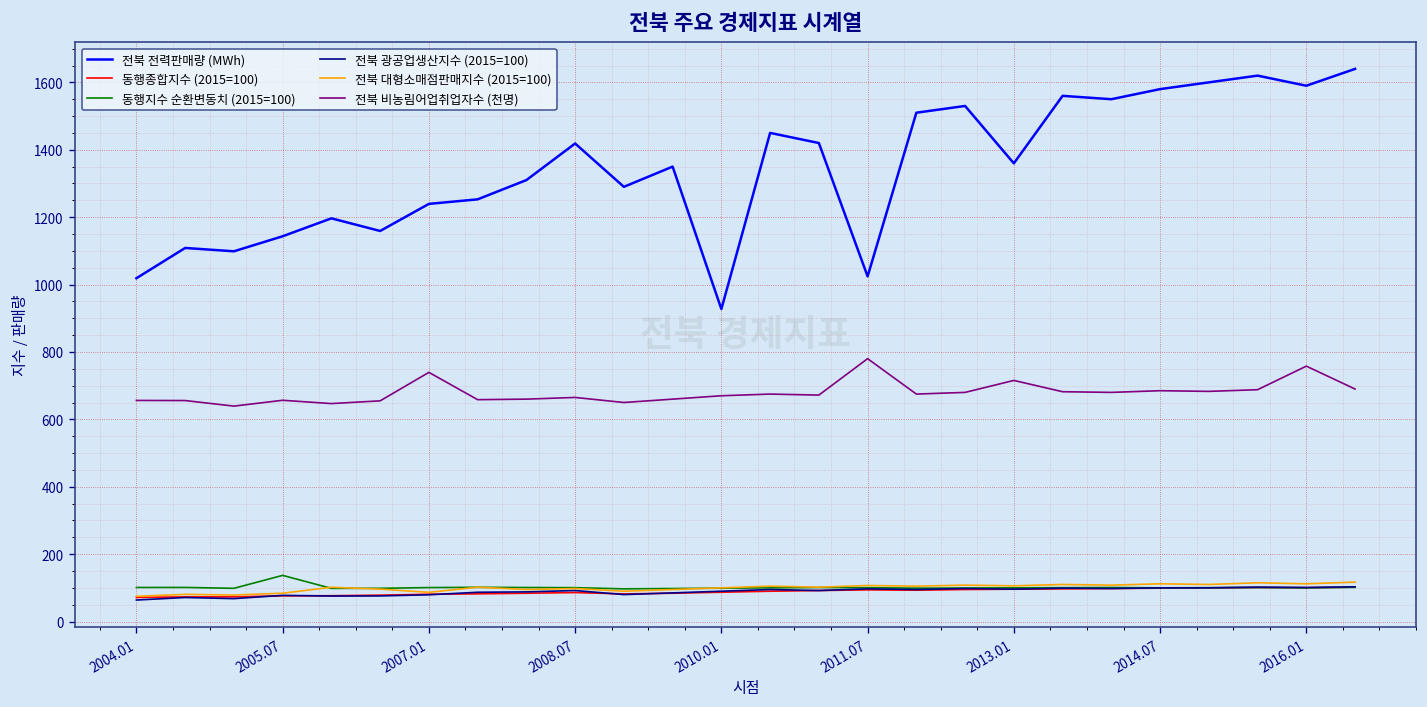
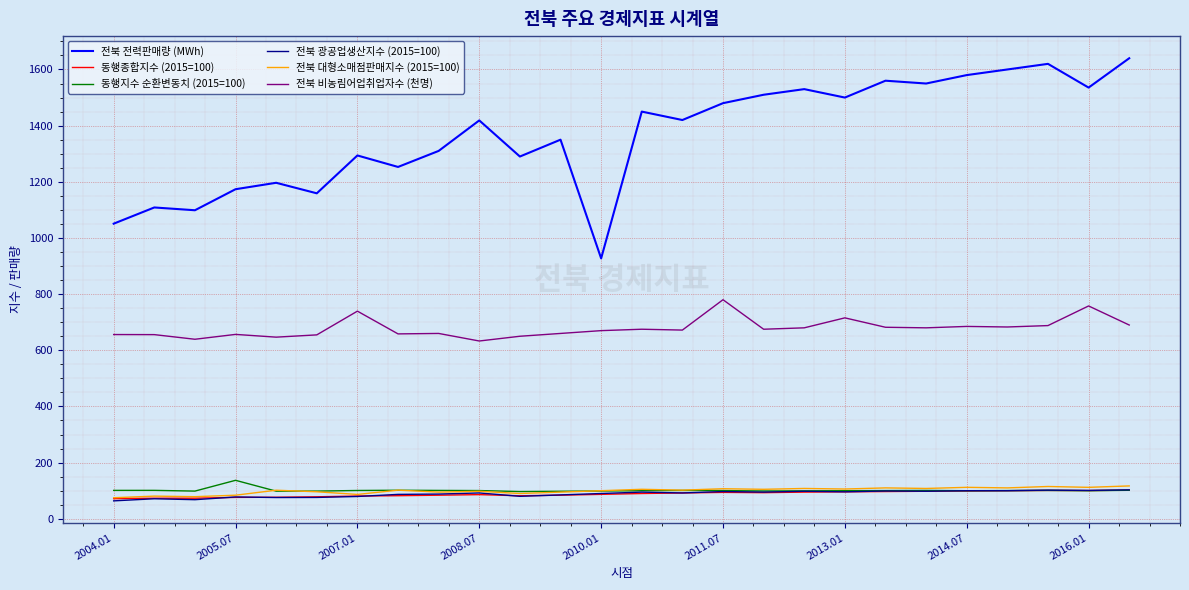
전북 전력판매량 (MWh), 2004.01: 1020 -> 1050
전북 전력판매량 (MWh), 2005.07: 1140 -> 1170
전북 전력판매량 (MWh), 2007.01: 1240 -> 1290
전북 비농림어업취업자수 (천명), 2008.07: 670 -> 630
전북 전력판매량 (MWh), 2011.07: 1020 -> 1480
전북 전력판매량 (MWh), 2013.01: 1360 -> 1500
전북 전력판매량 (MWh), 2016.01: 1590 -> 1540
